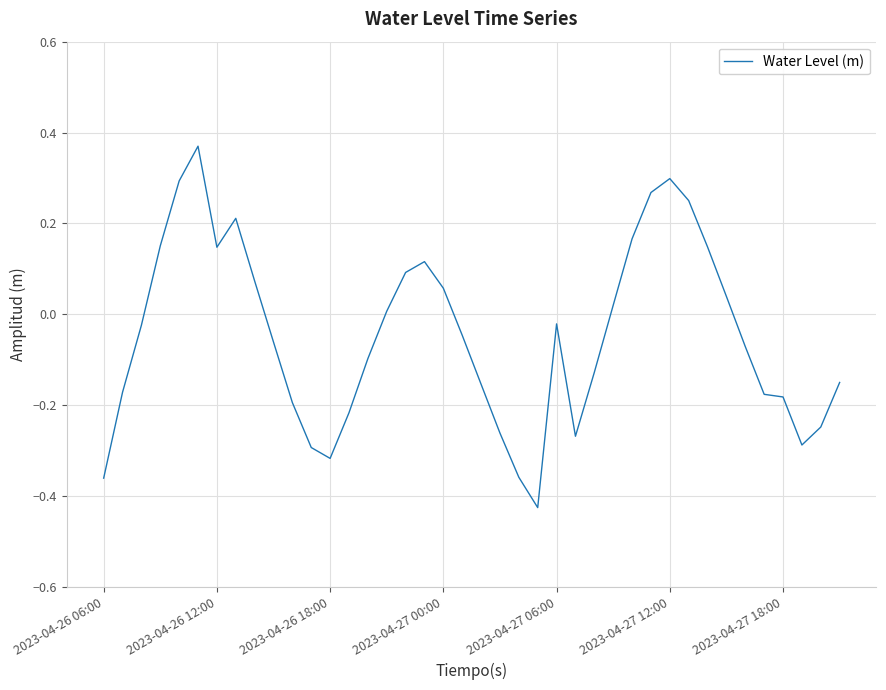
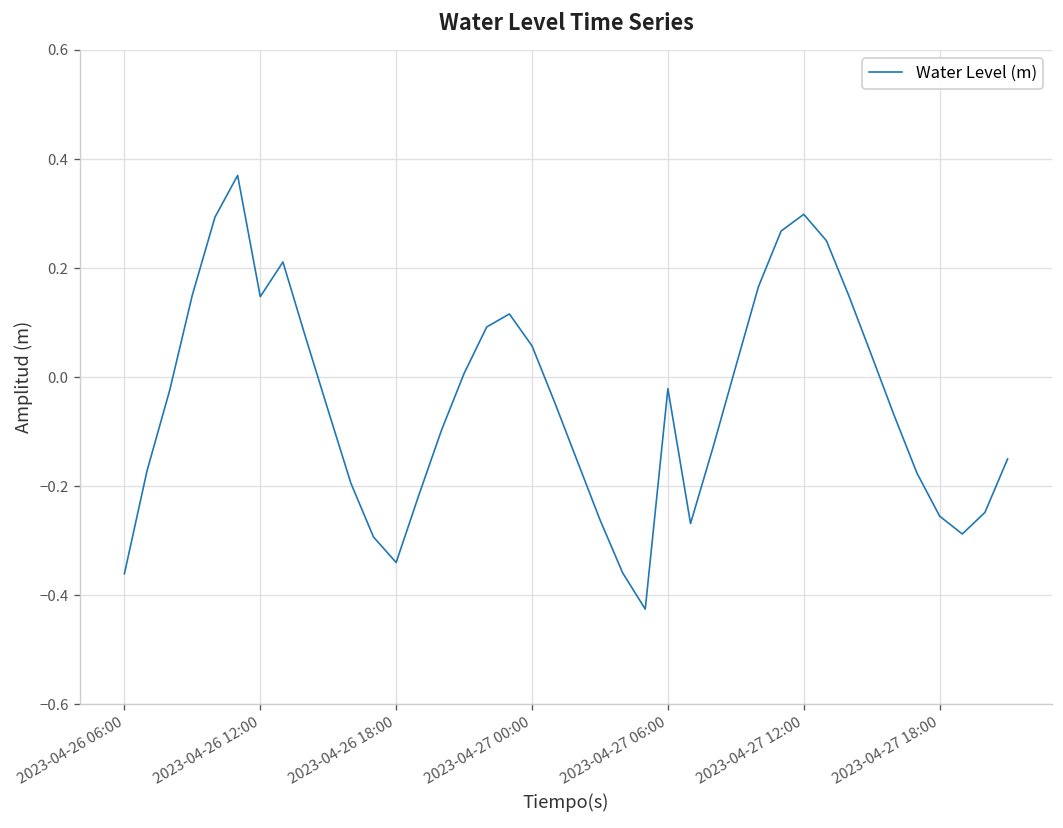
2023-04-26 18:00: -0.32 -> -0.34
2023-04-27 18:00: -0.18 -> -0.26
